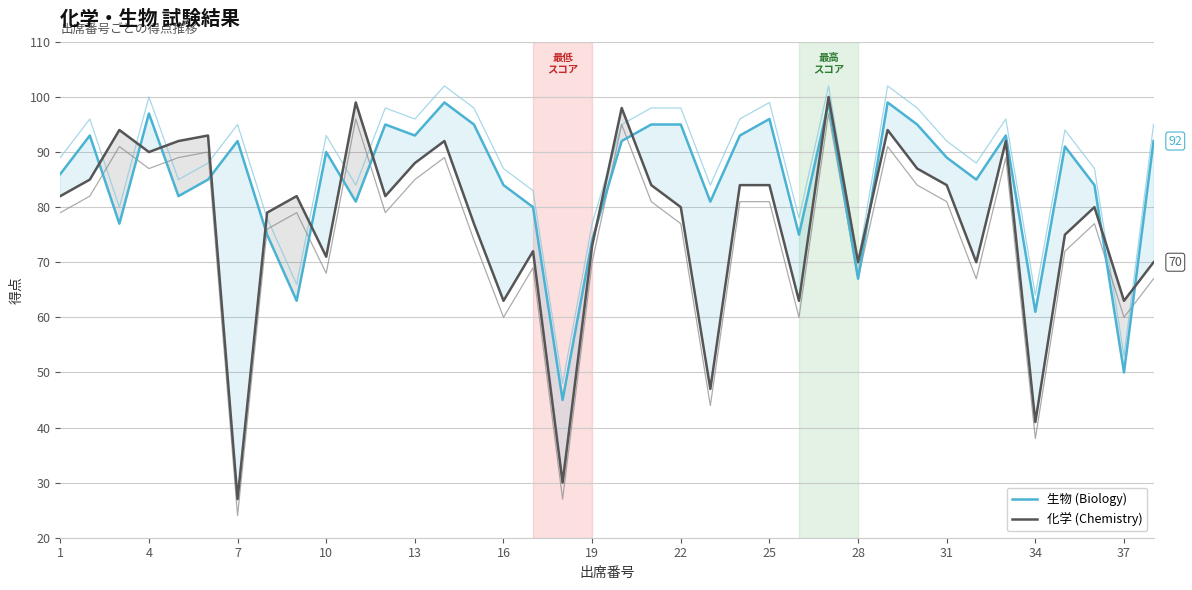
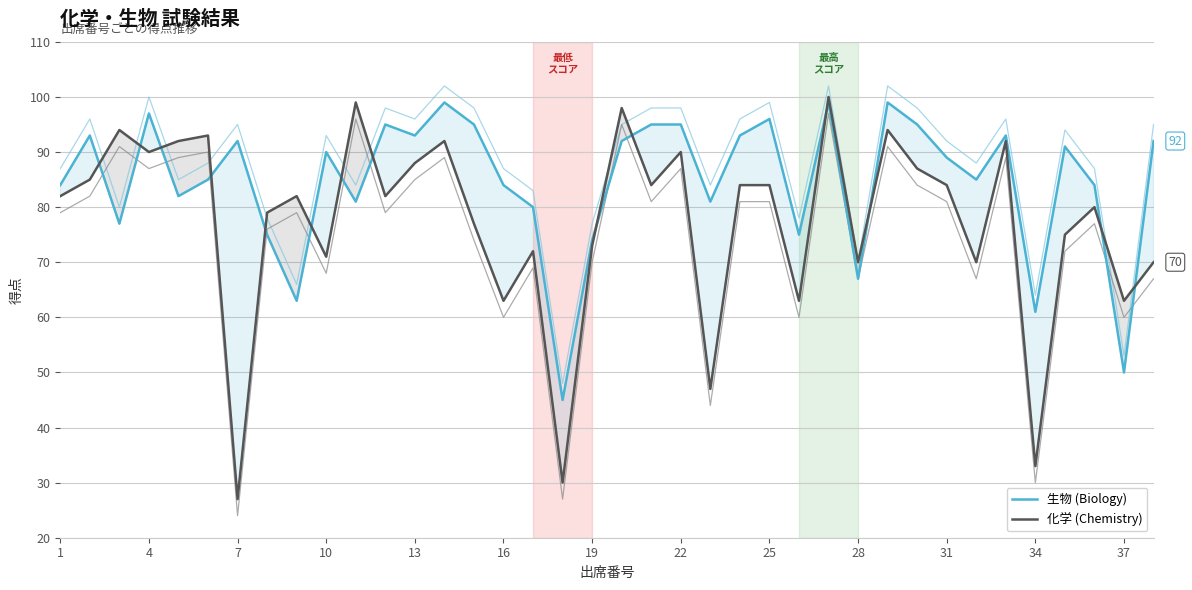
生物 (Biology), 1: 86 -> 84
化学 (Chemistry), 22: 80 -> 90
化学 (Chemistry), 34: 41 -> 33
